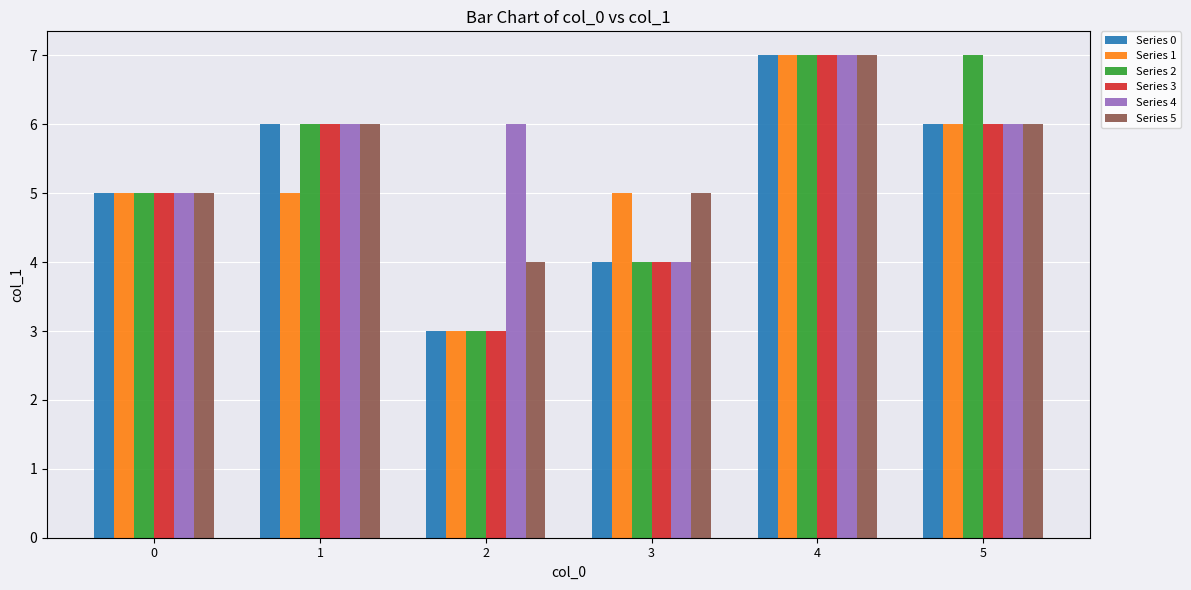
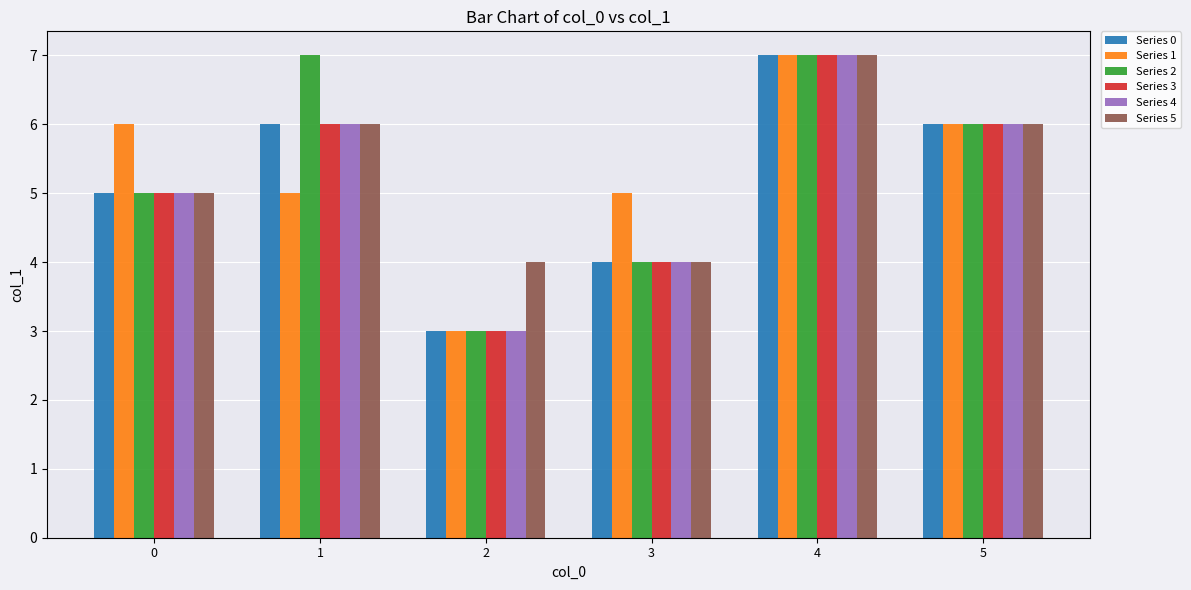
Series 1, 0: 5 -> 6
Series 2, 1: 6 -> 7
Series 4, 2: 6 -> 3
Series 5, 3: 5 -> 4
Series 2, 5: 7 -> 6
